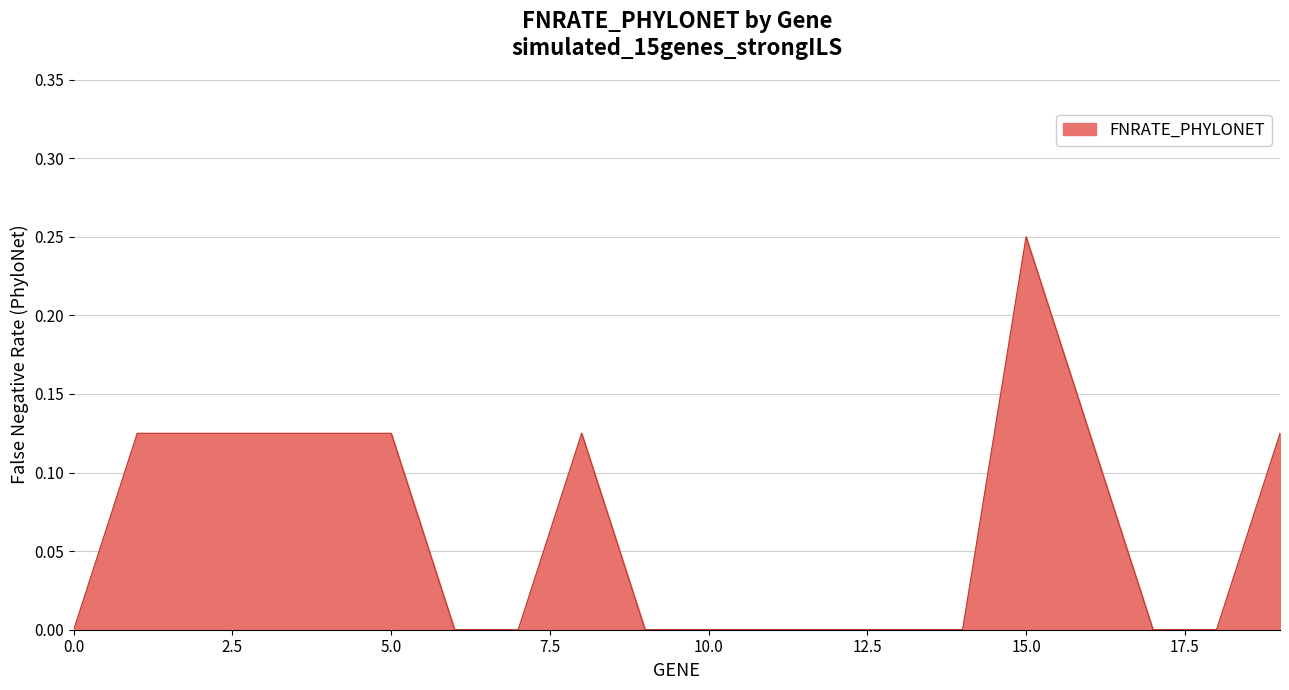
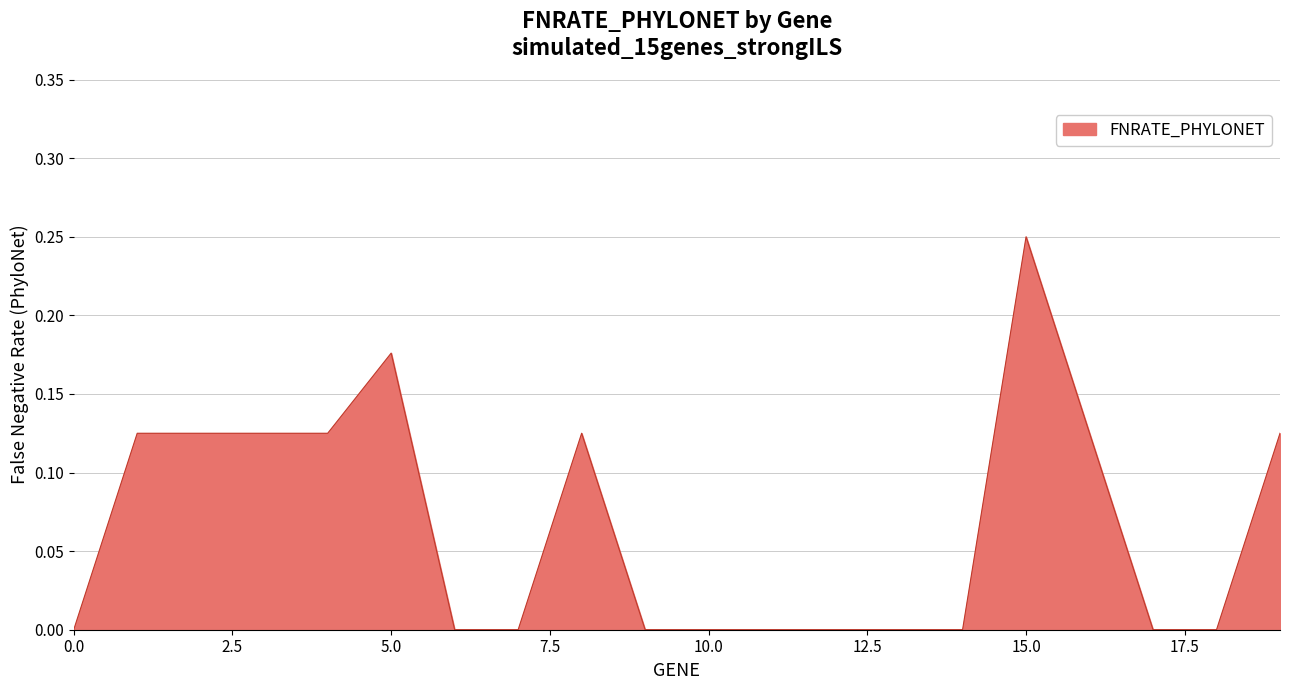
5.0: 0.125 -> 0.176
